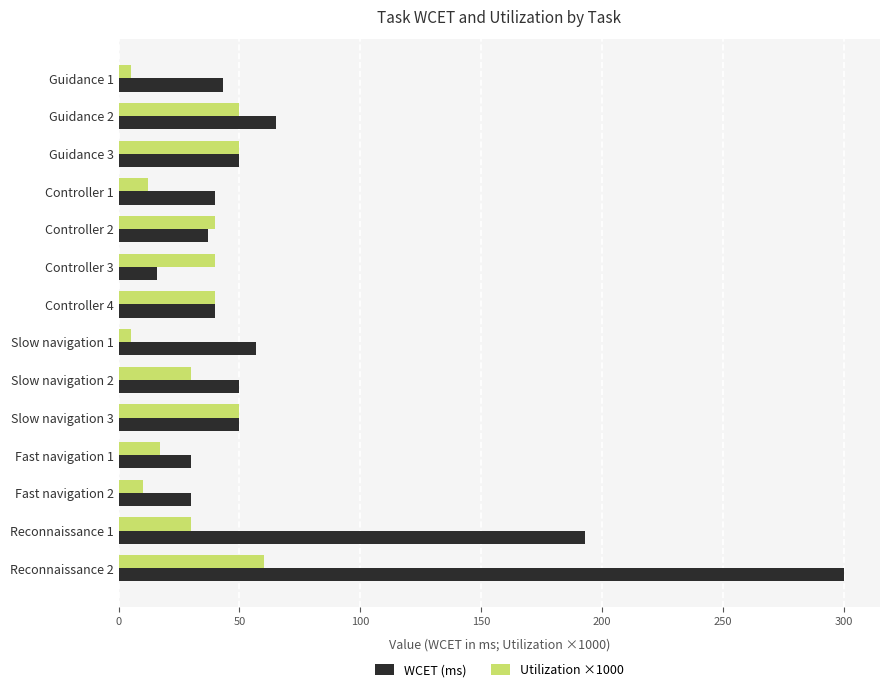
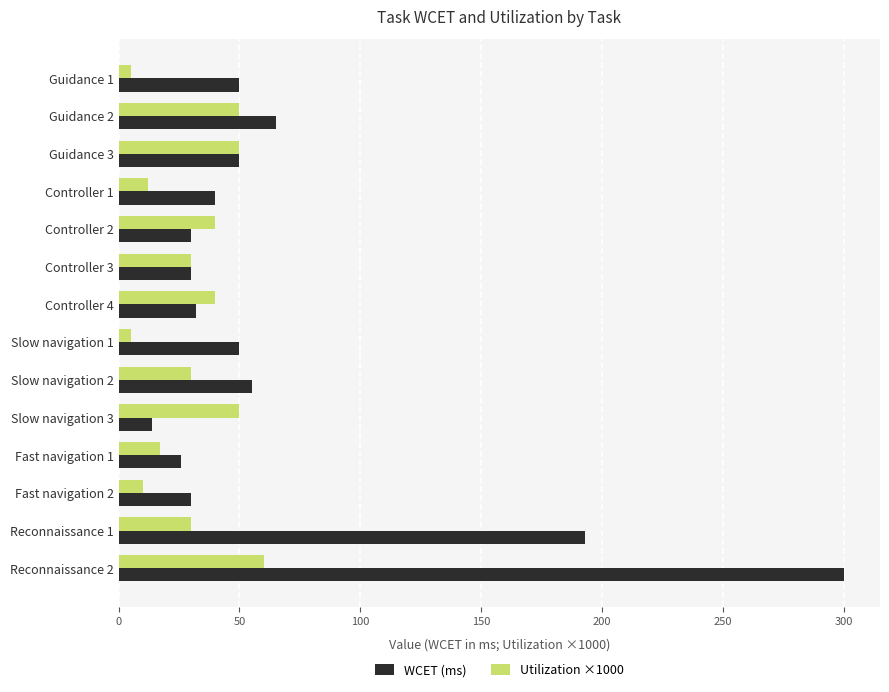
WCET (ms), Guidance 1: 43 -> 50
WCET (ms), Controller 2: 37 -> 30
Utilization ×1000, Controller 3: 40 -> 30
WCET (ms), Controller 3: 16 -> 30
WCET (ms), Controller 4: 40 -> 32
WCET (ms), Slow navigation 1: 57 -> 50
WCET (ms), Slow navigation 2: 50 -> 55
WCET (ms), Slow navigation 3: 50 -> 14
WCET (ms), Fast navigation 1: 30 -> 26
